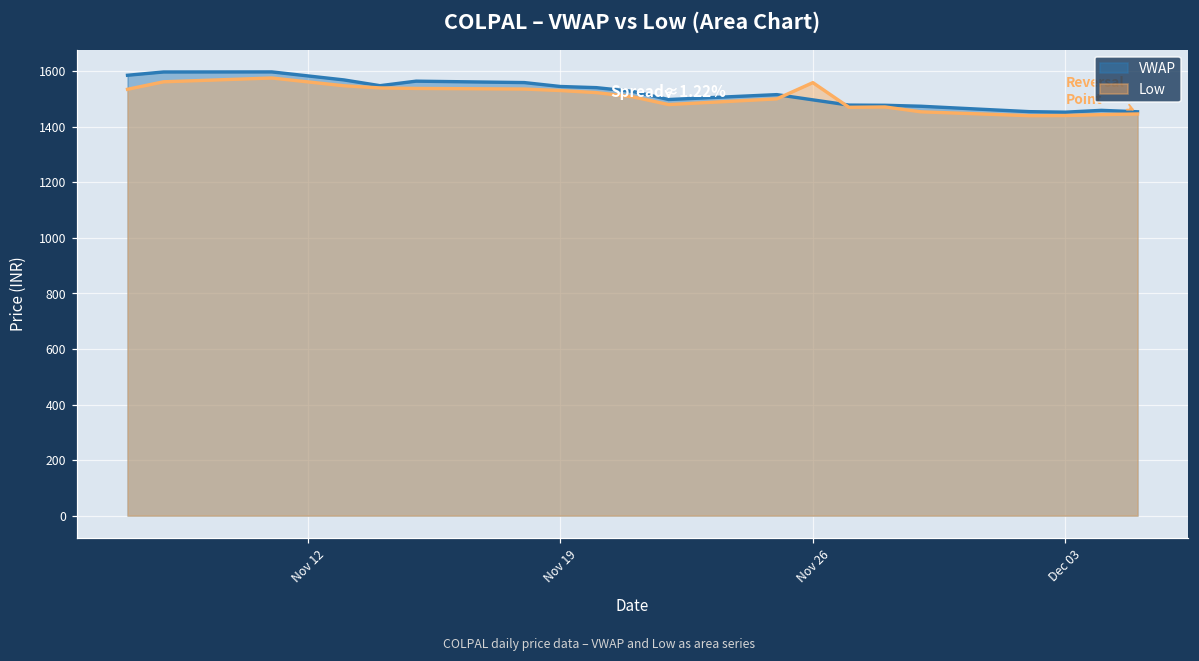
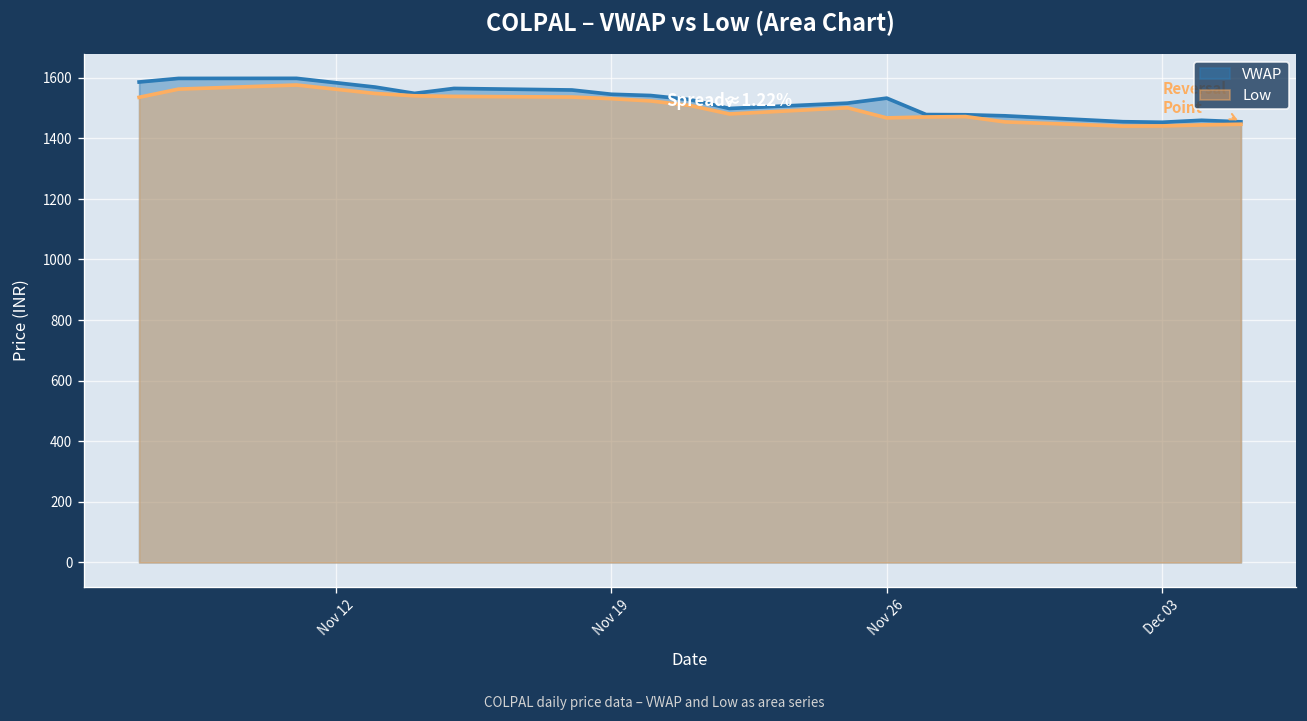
VWAP, Nov 26: 1500 -> 1530
Low, Nov 26: 1560 -> 1470
